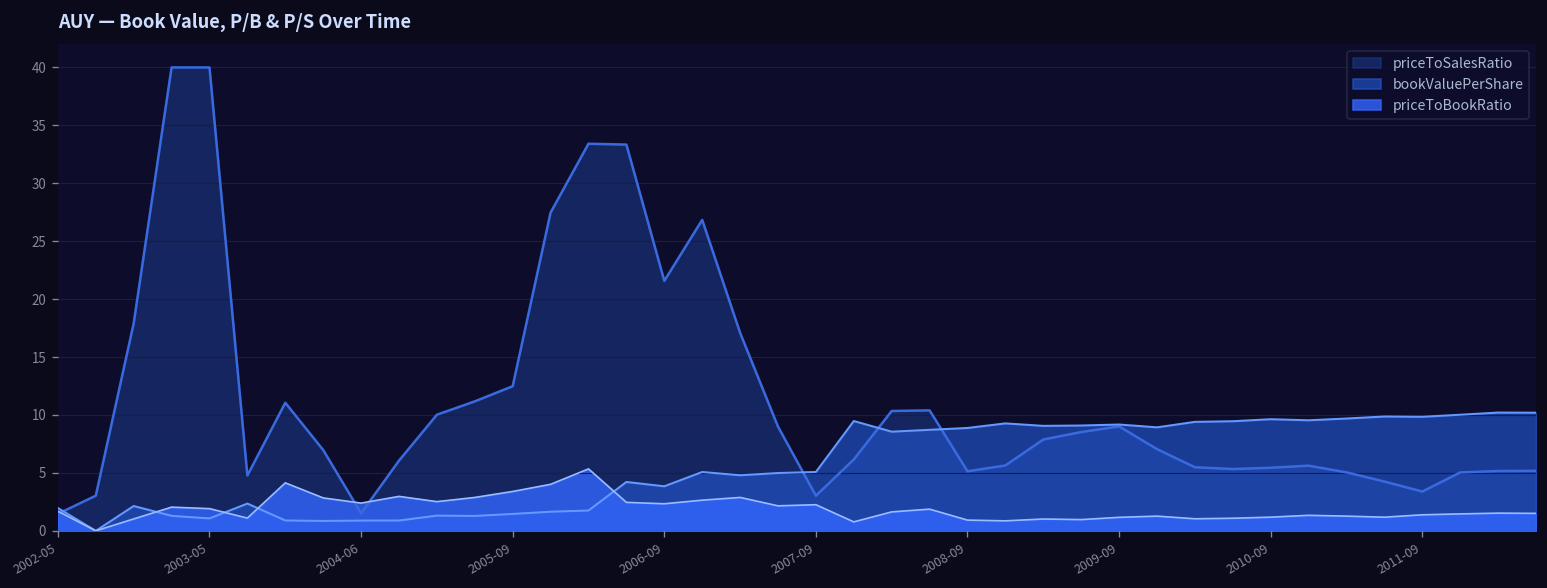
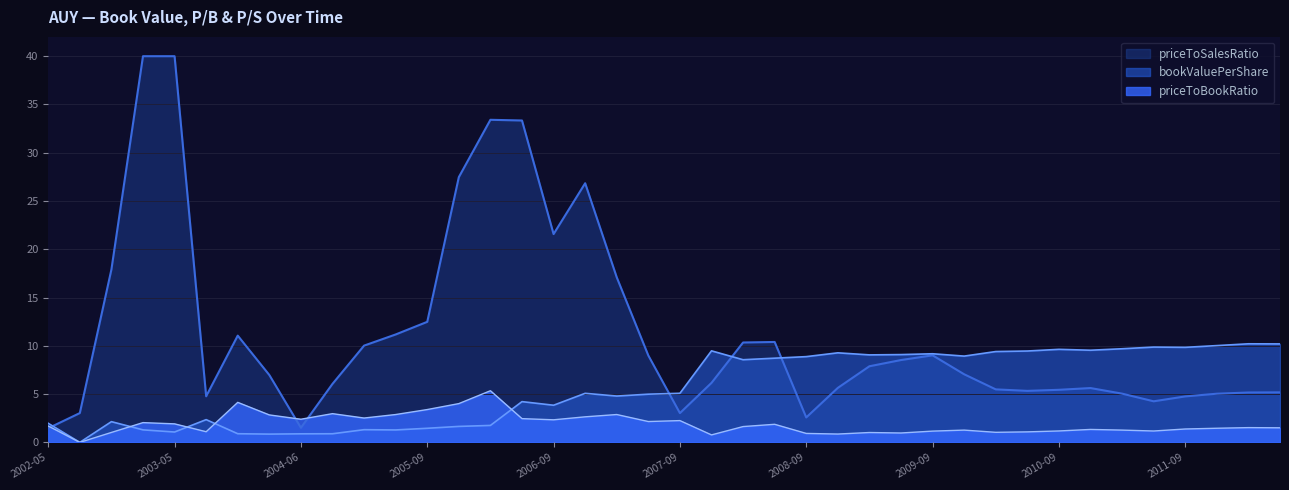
priceToSalesRatio, 2008-09: 5 -> 3
priceToSalesRatio, 2011-09: 3 -> 5
